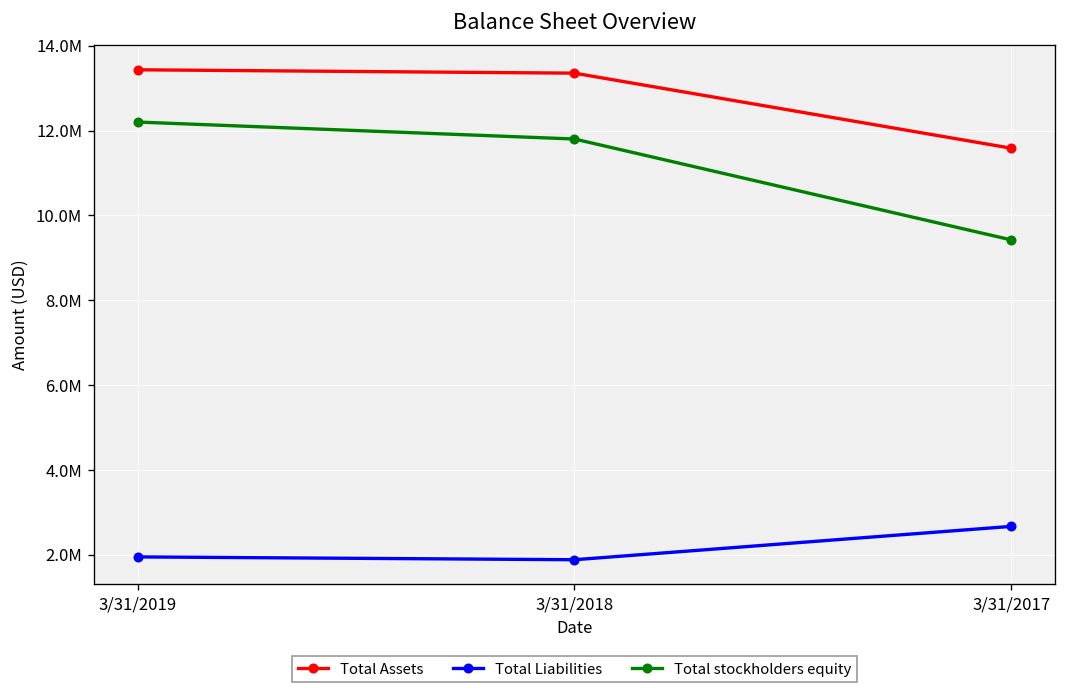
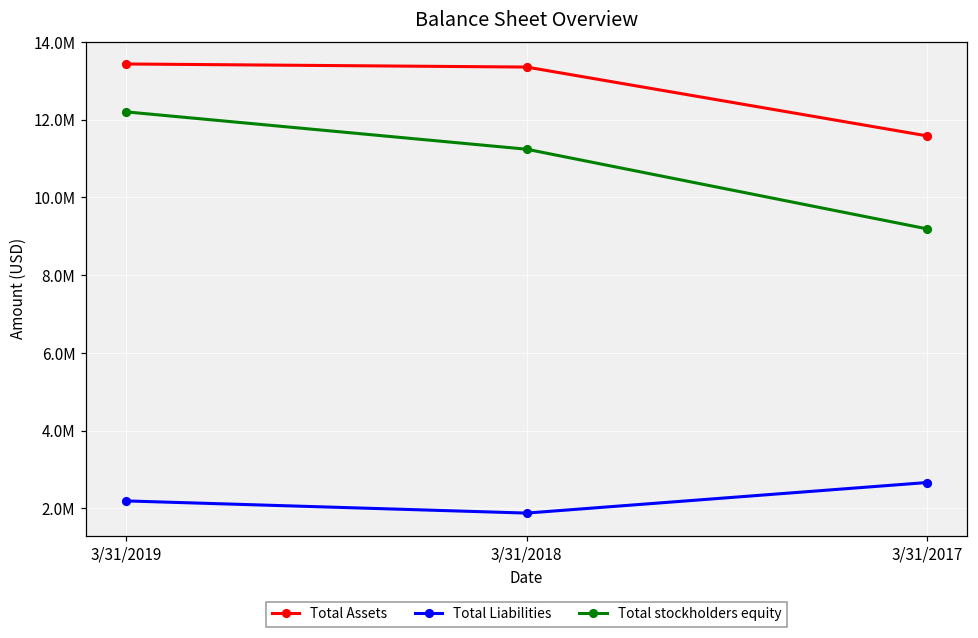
Total Liabilities, 3/31/2019: 1900000 -> 2200000
Total stockholders equity, 3/31/2018: 11800000 -> 11200000
Total stockholders equity, 3/31/2017: 9400000 -> 9200000
